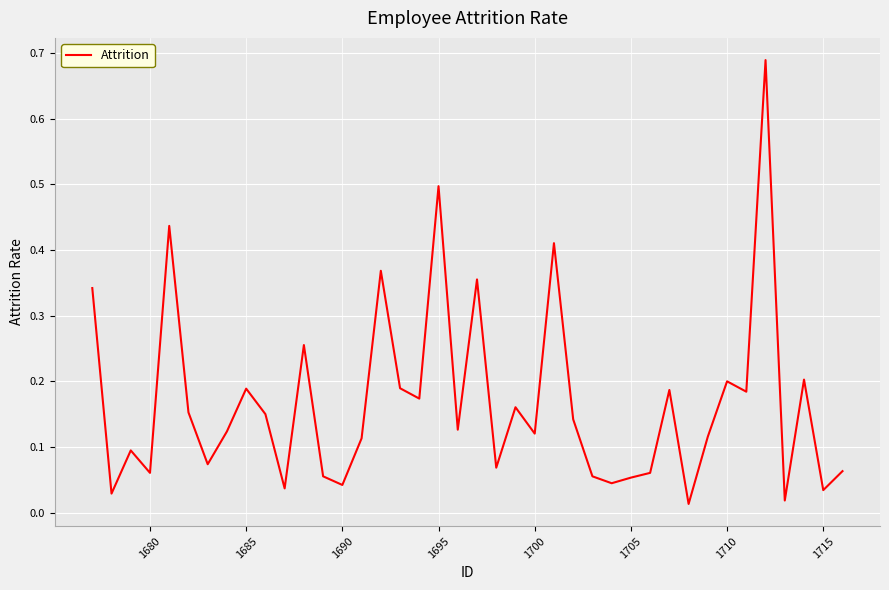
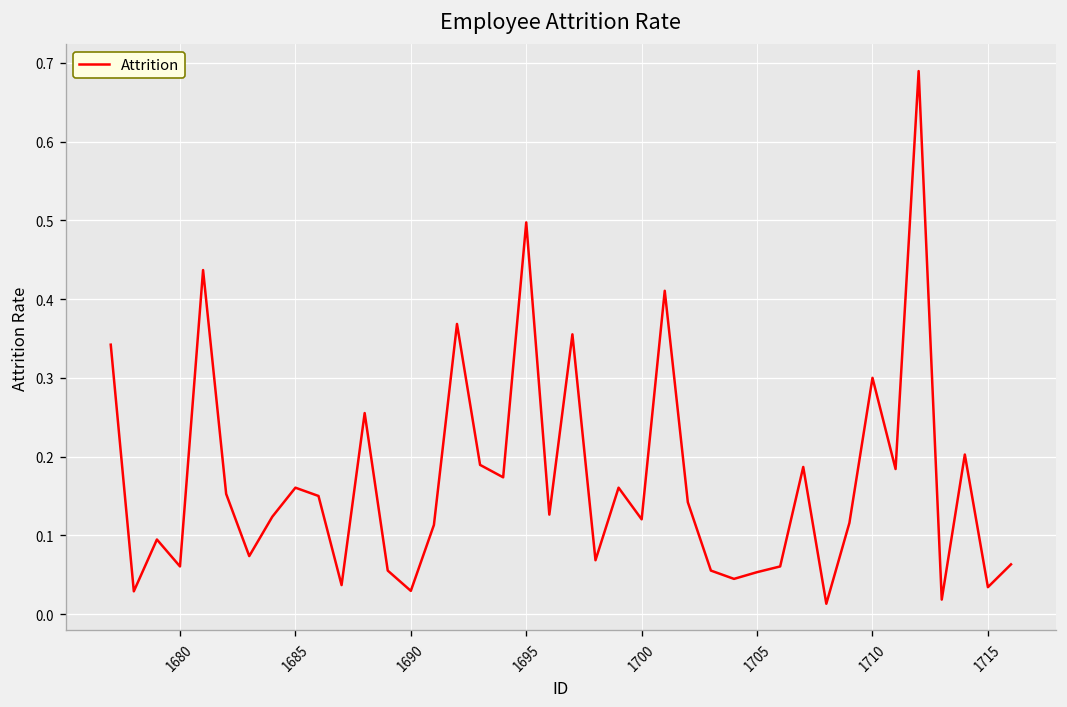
1685: 0.19 -> 0.16
1690: 0.04 -> 0.03
1710: 0.2 -> 0.3
